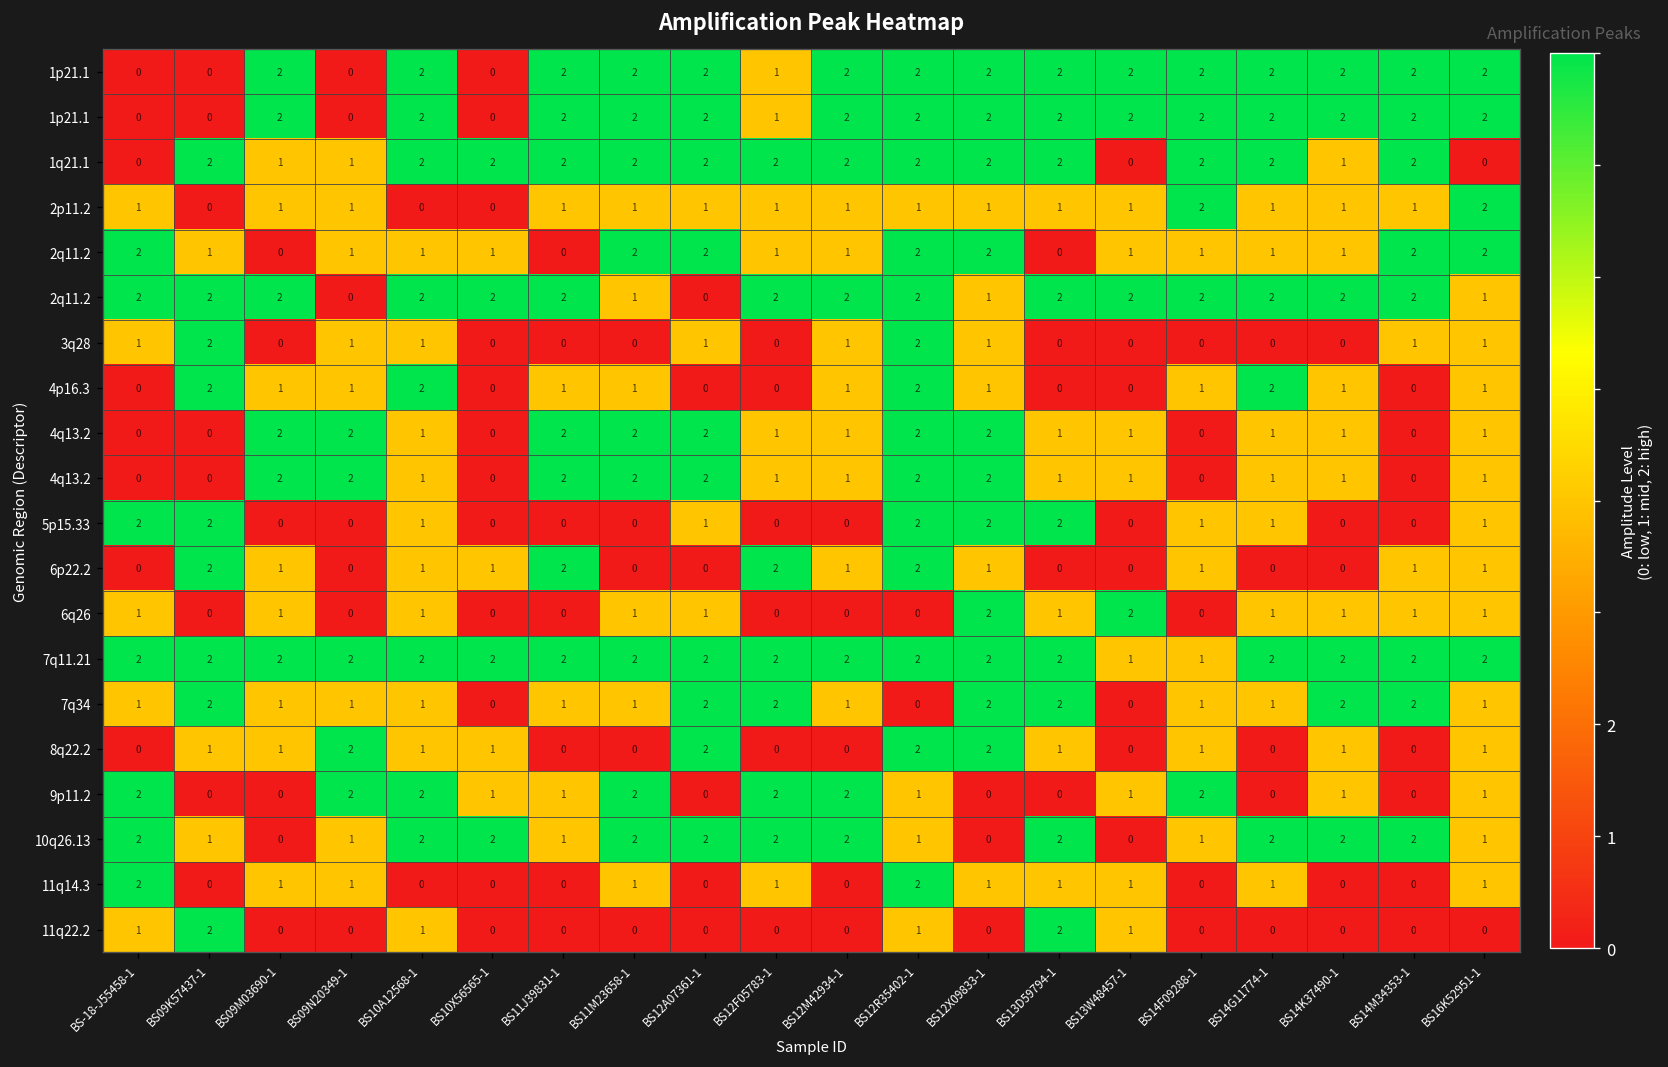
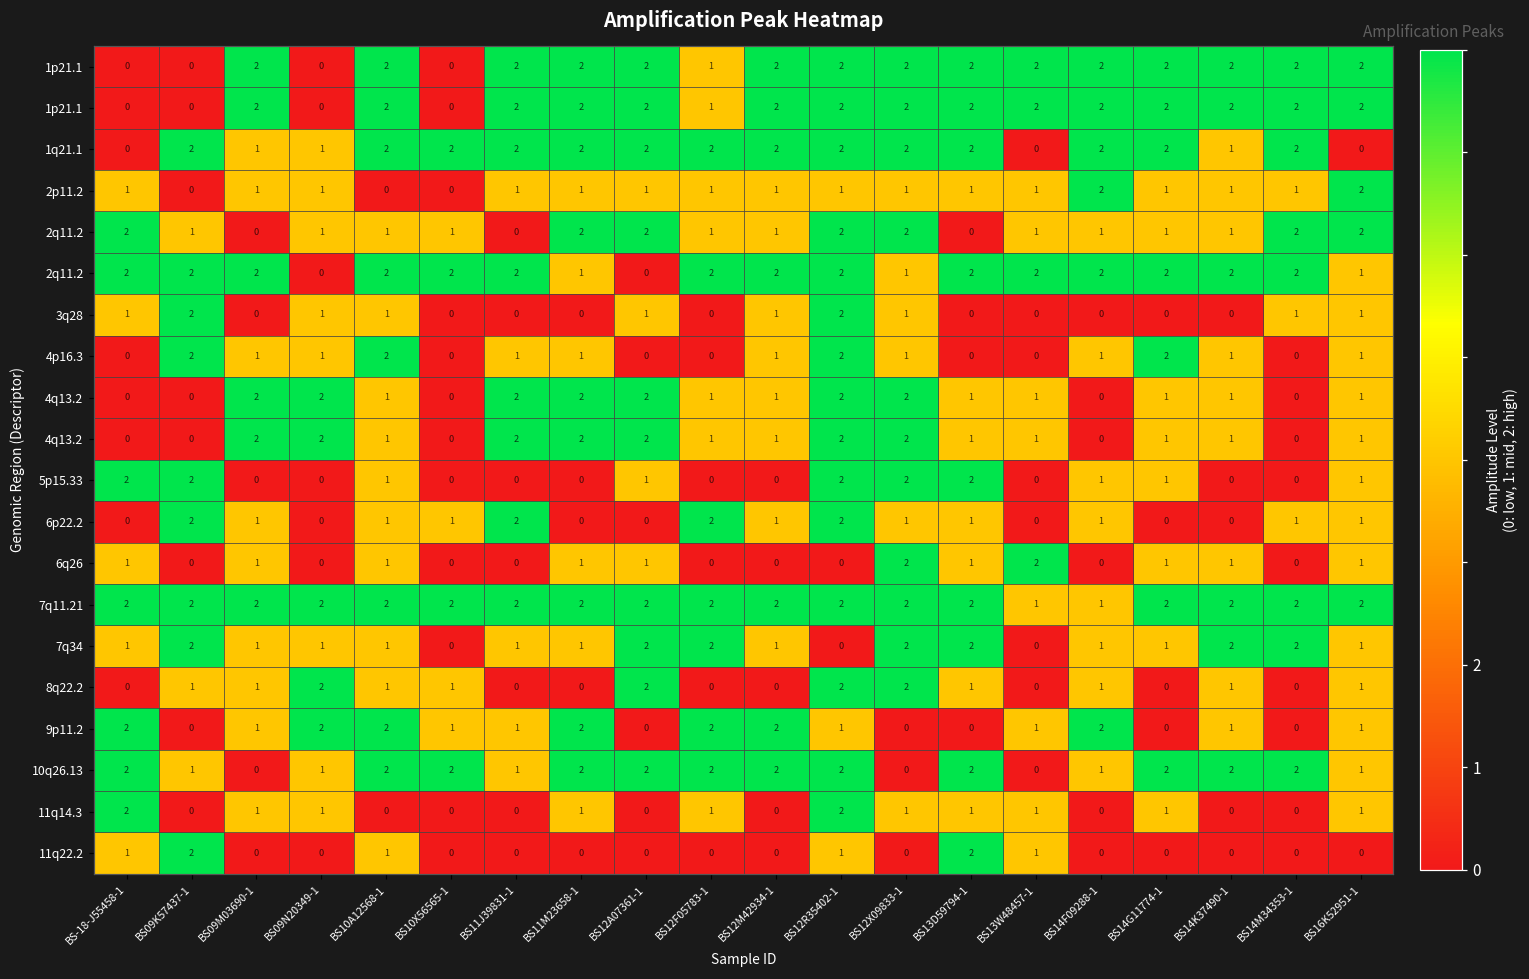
6p22.2, BS13D59794-1: 0 -> 1
6q26, BS14M34353-1: 1 -> 0
9p11.2, BS09M03690-1: 0 -> 1
10q26.13, BS12R35402-1: 1 -> 2
